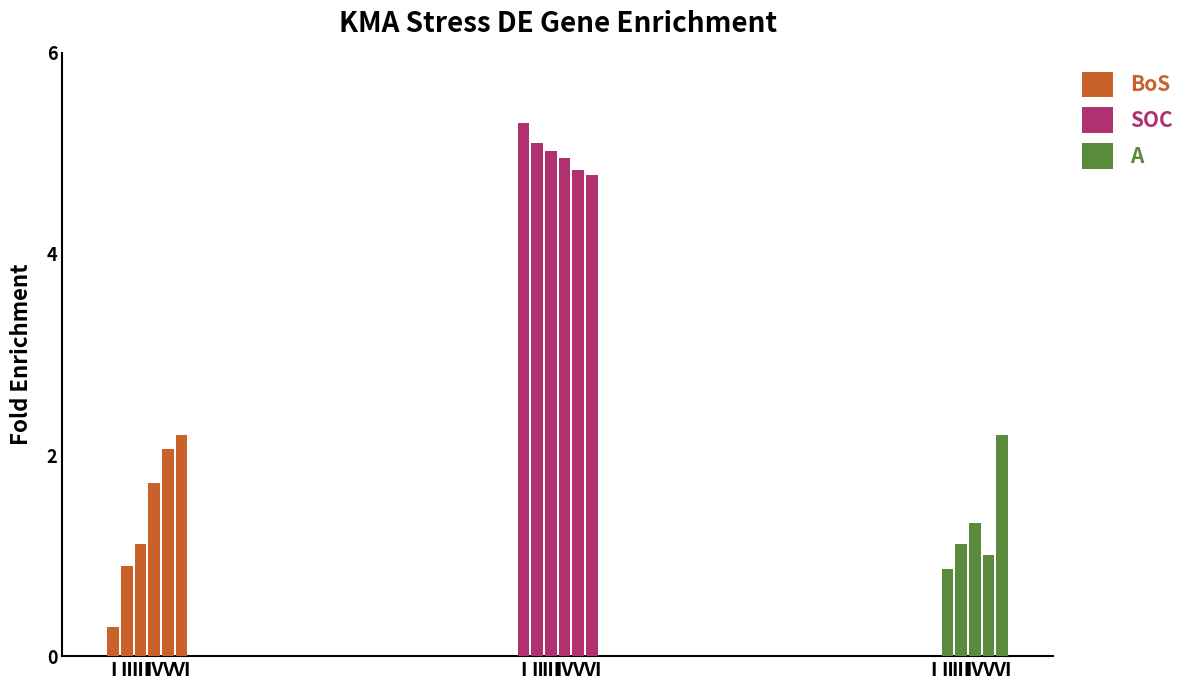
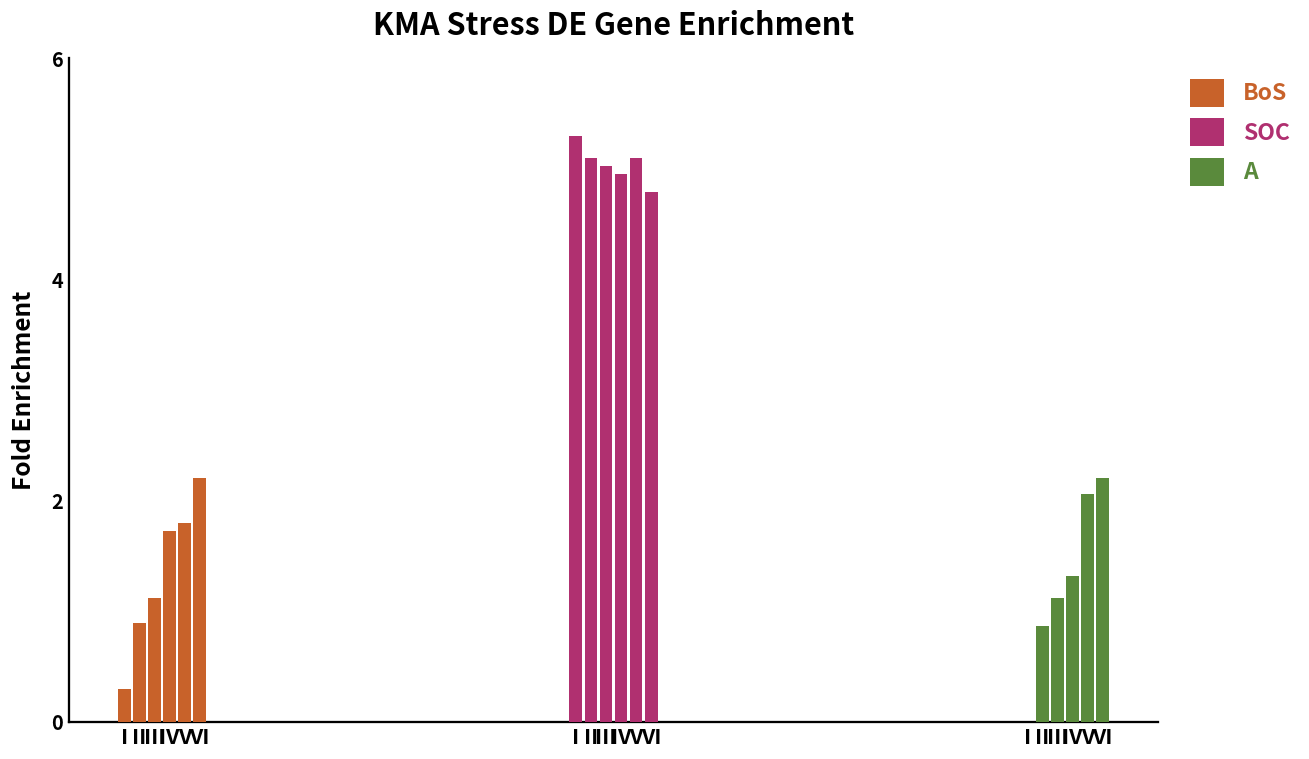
BoS, V: 2.06 -> 1.80
SOC, V: 4.84 -> 5.10
A, V: 1.00 -> 2.06
